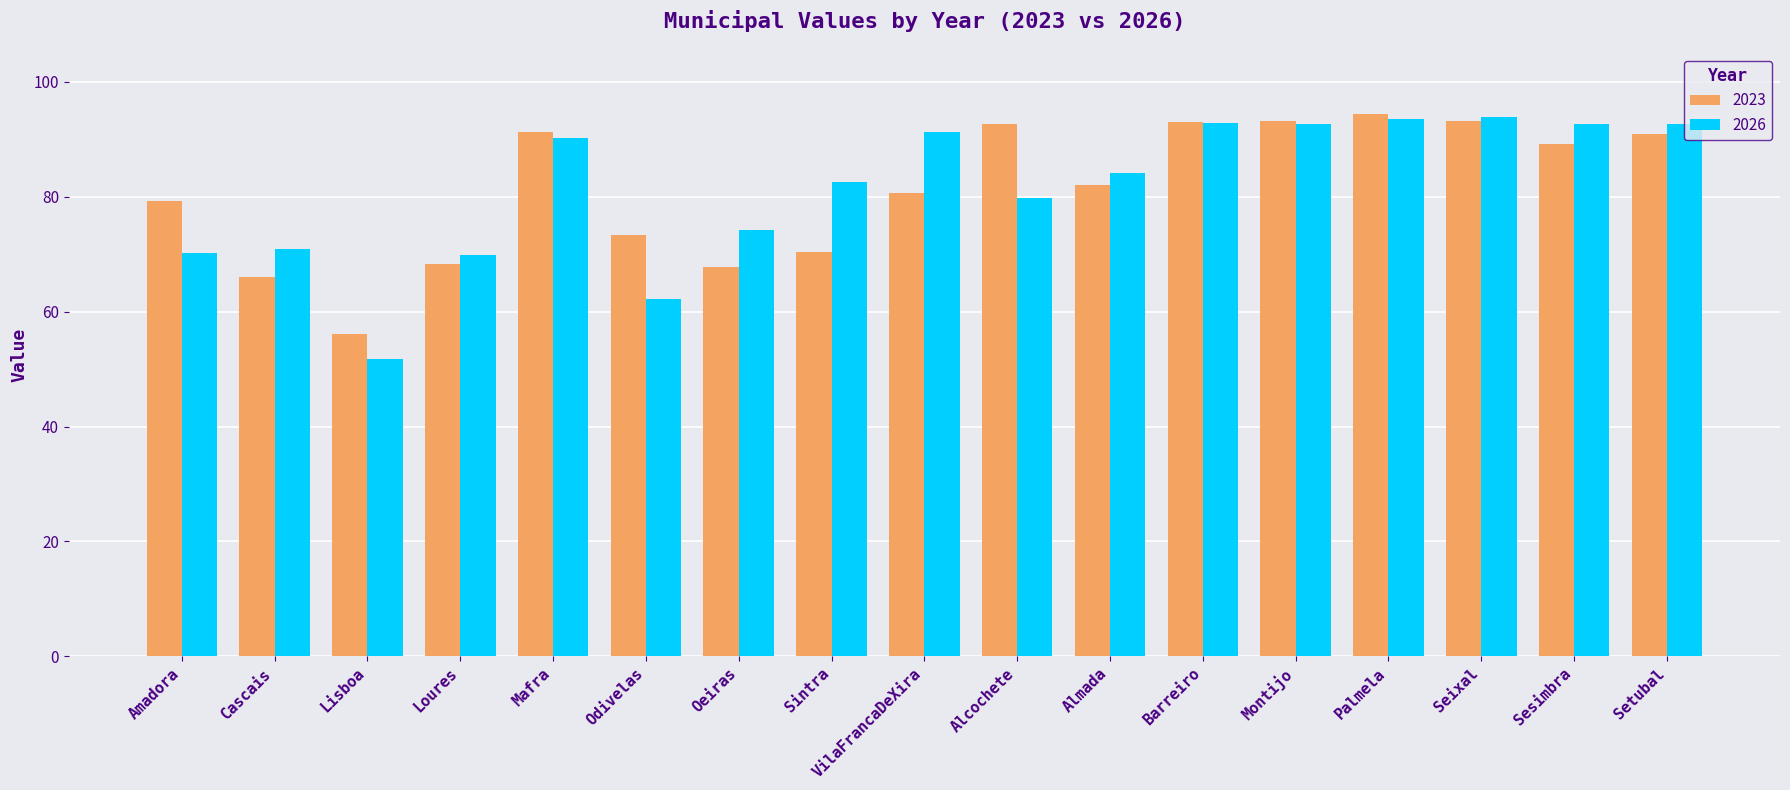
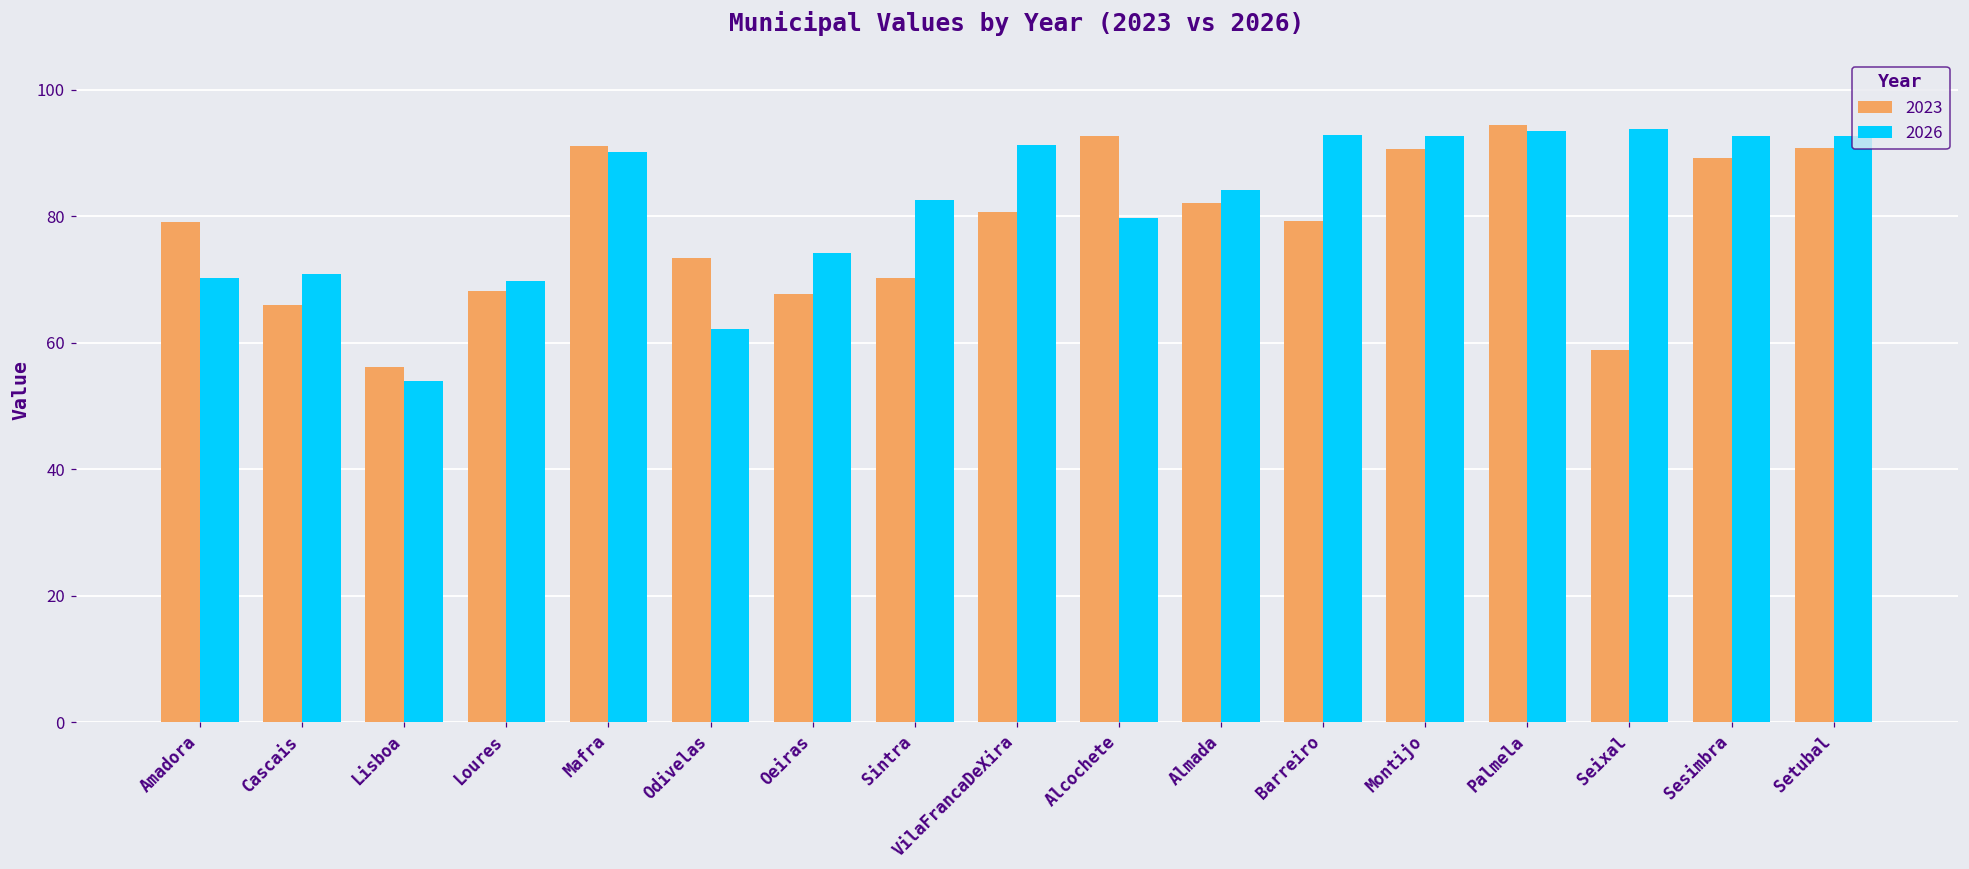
2026, Lisboa: 52 -> 54
2023, Barreiro: 93 -> 79
2023, Montijo: 93 -> 91
2023, Seixal: 93 -> 59
